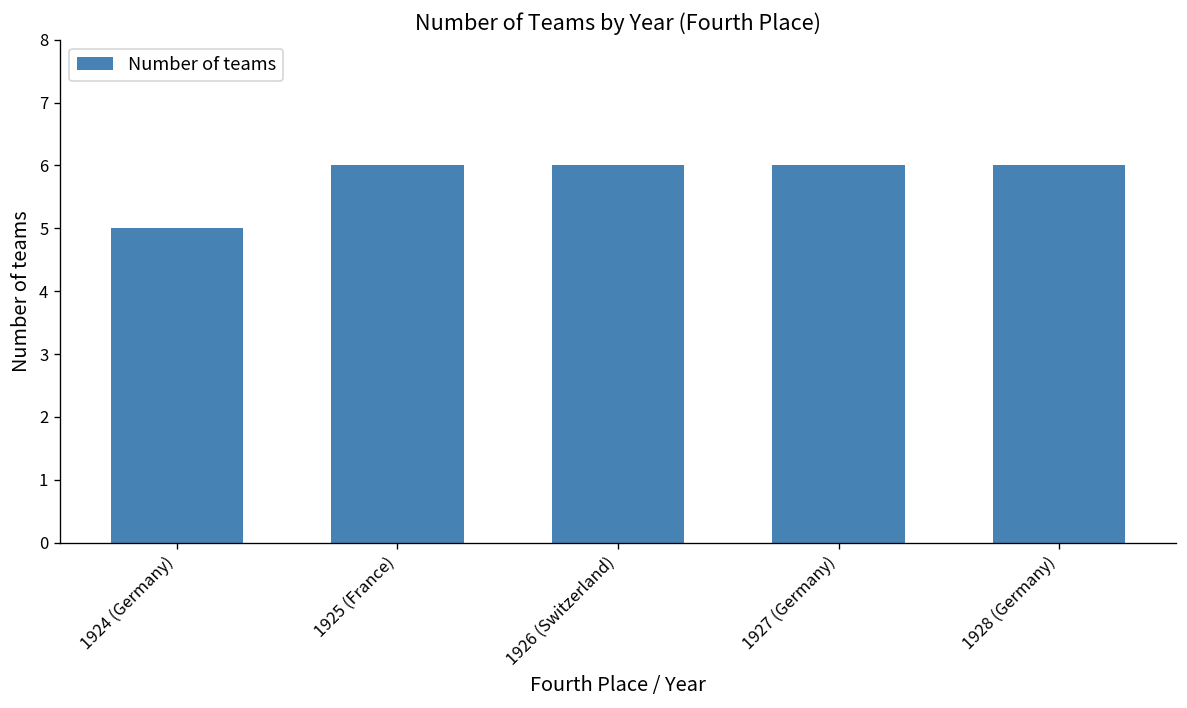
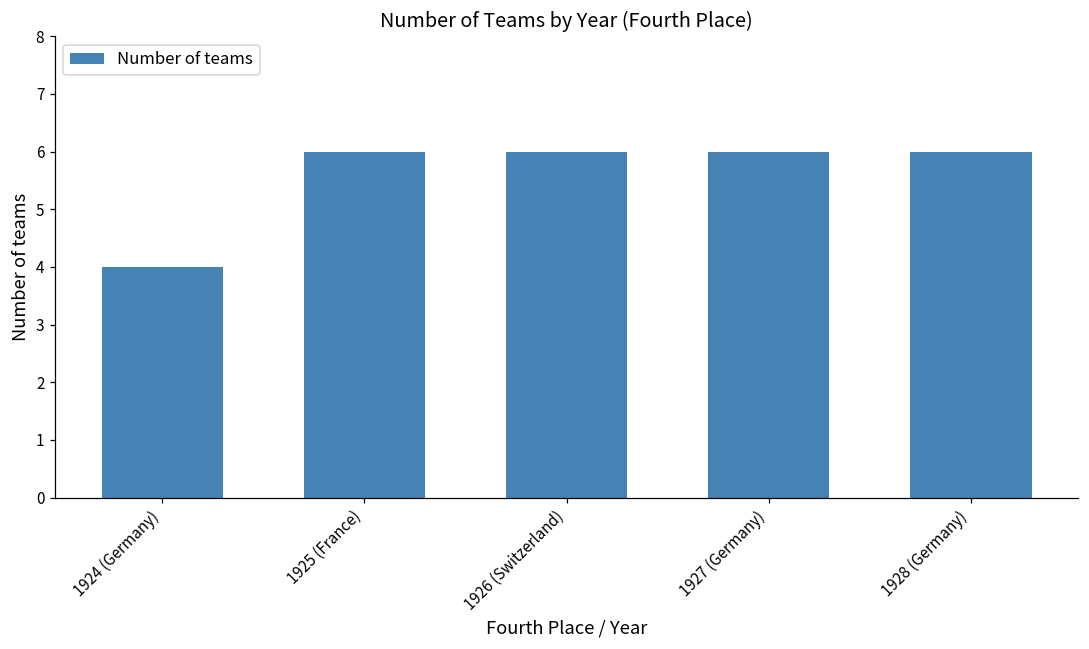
1924 (Germany): 5 -> 4
